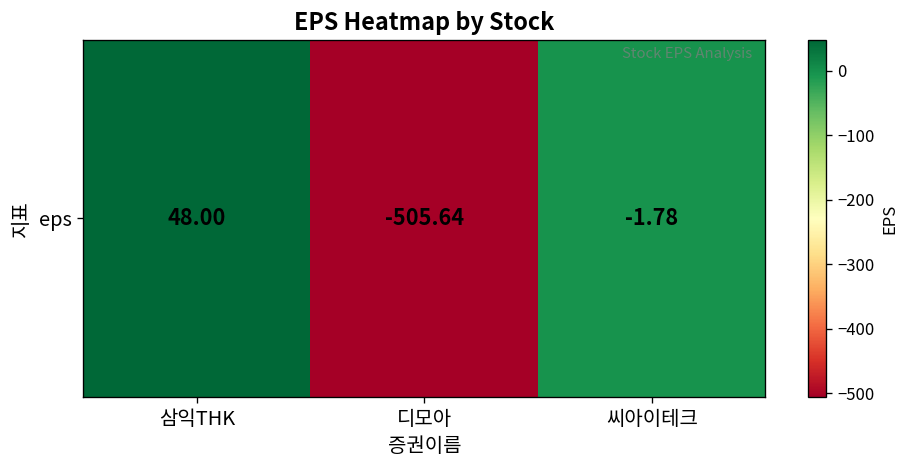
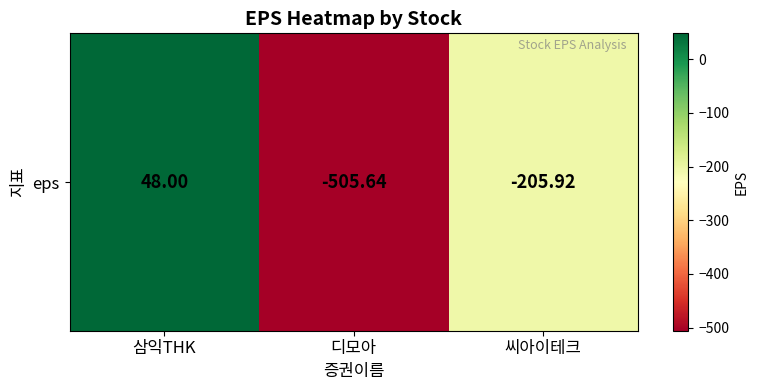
eps, 씨아이테크: -1.78 -> -205.92
